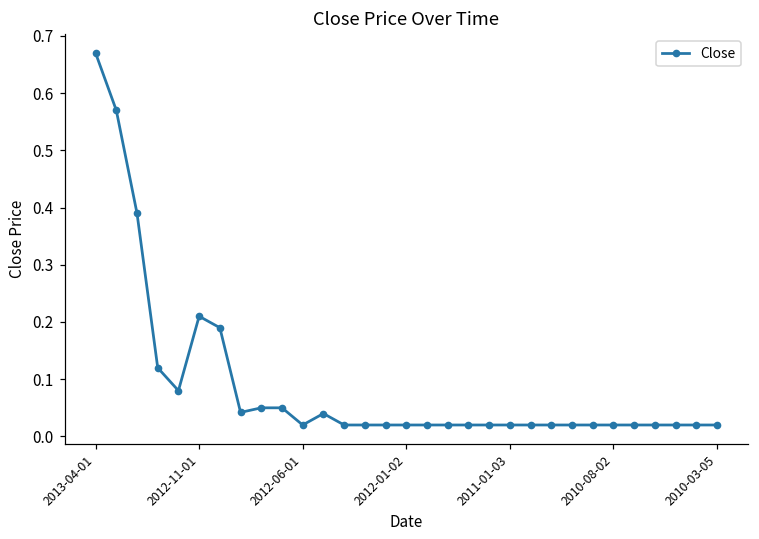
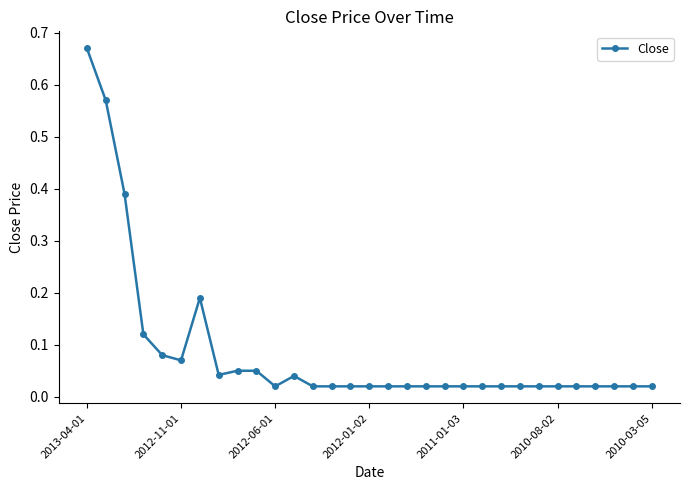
2012-11-01: 0.21 -> 0.07
